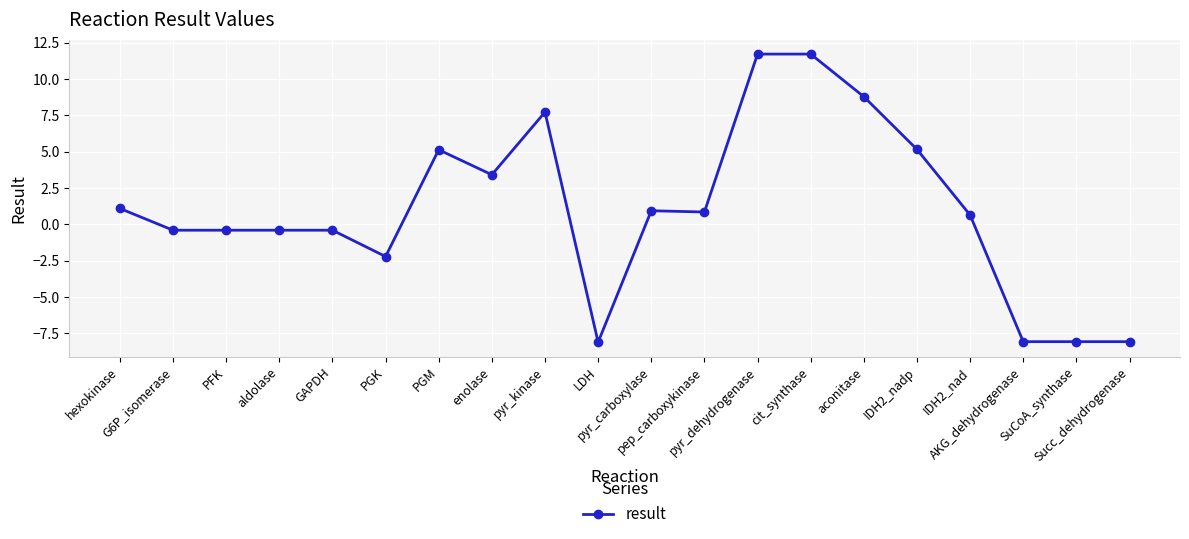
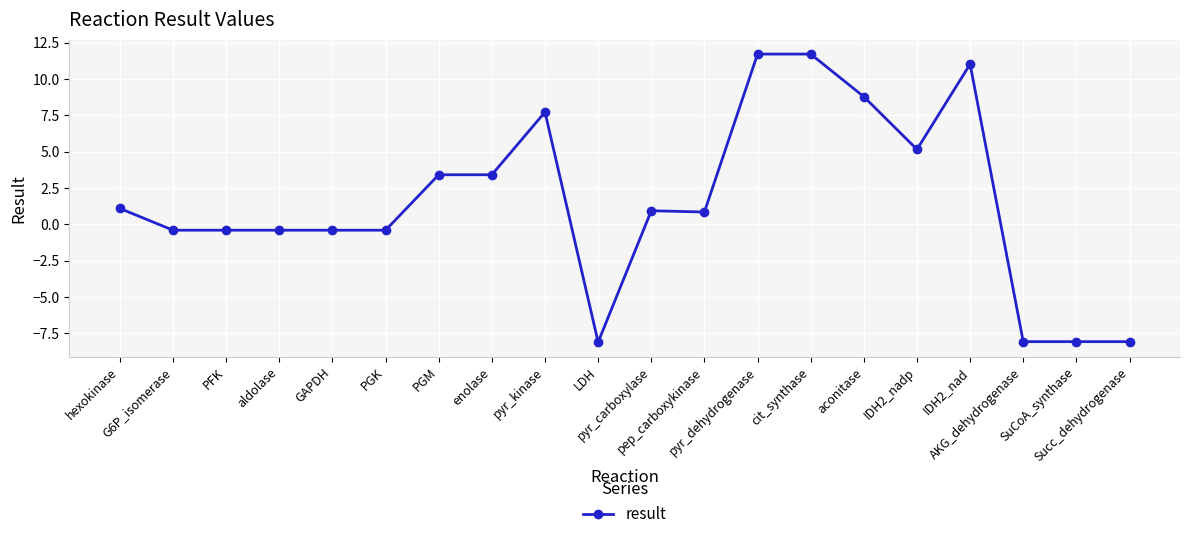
PGK: -2.2 -> -0.4
PGM: 5.1 -> 3.4
IDH2_nad: 0.6 -> 11.0
